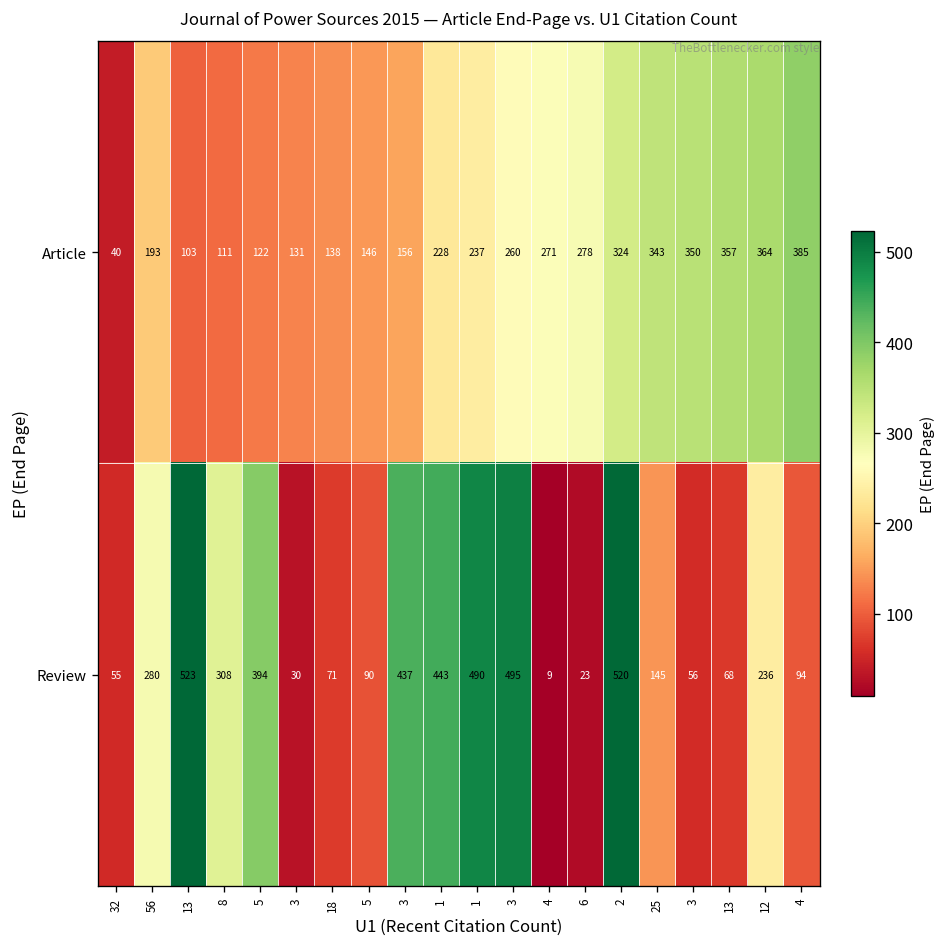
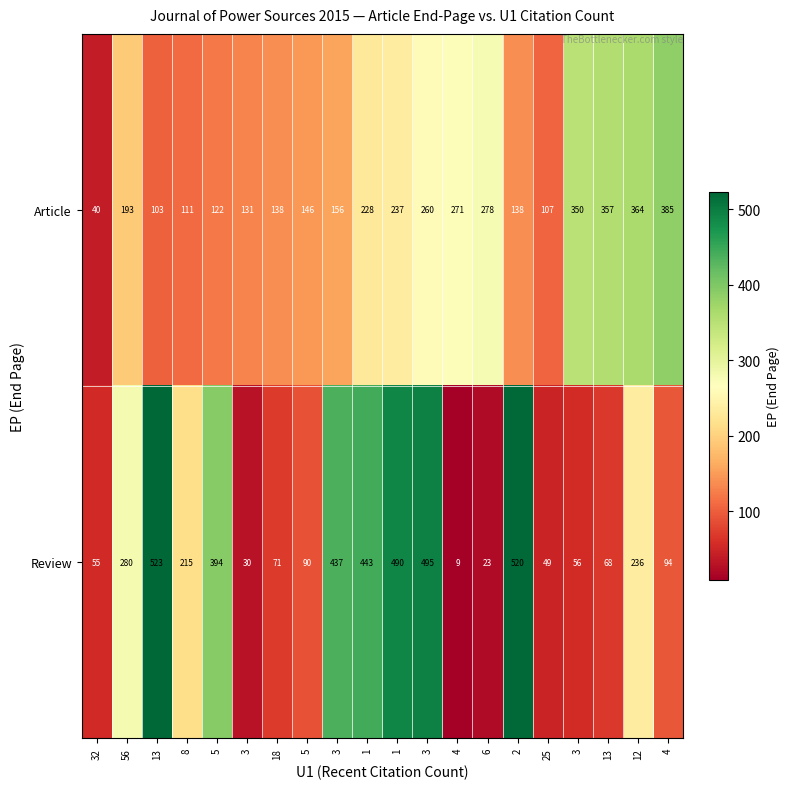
Article, 2: 324 -> 138
Article, 25: 343 -> 107
Review, 8: 308 -> 215
Review, 25: 145 -> 49
